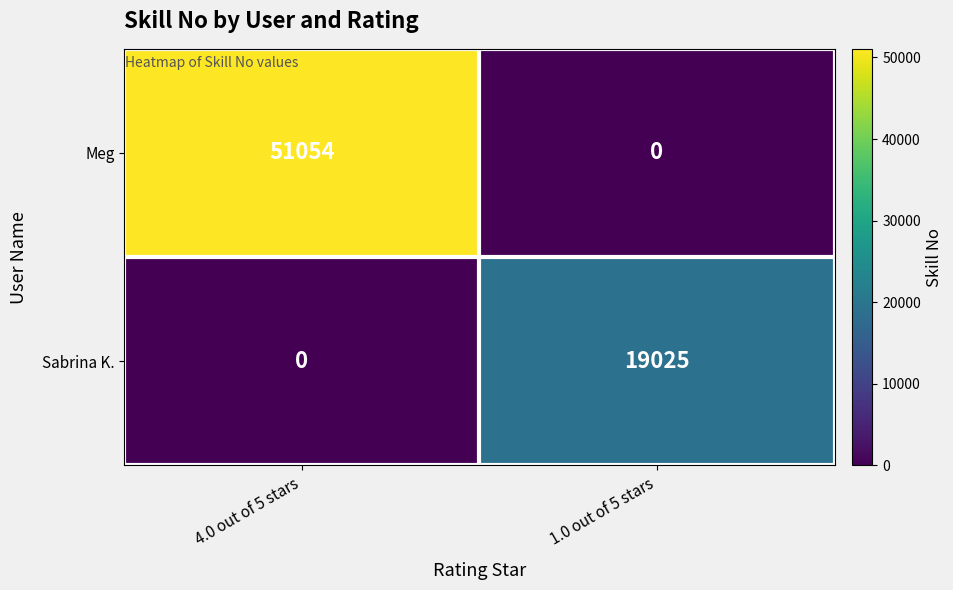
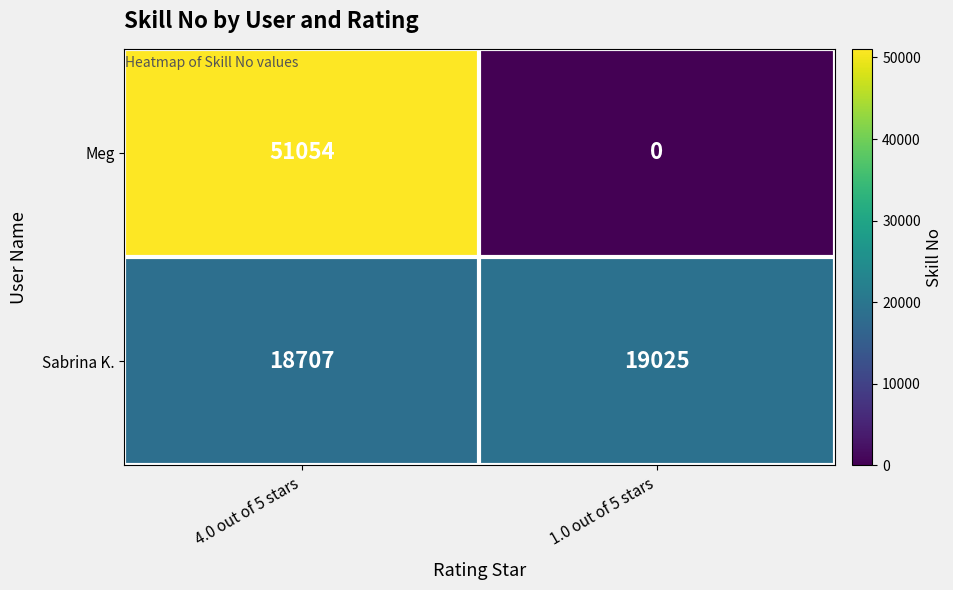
Sabrina K., 4.0 out of 5 stars: 0 -> 18707
